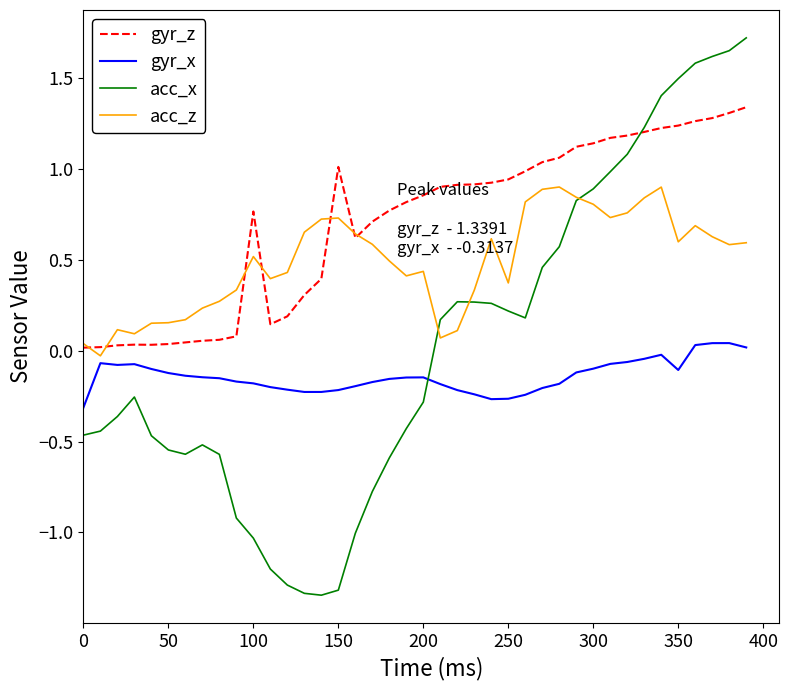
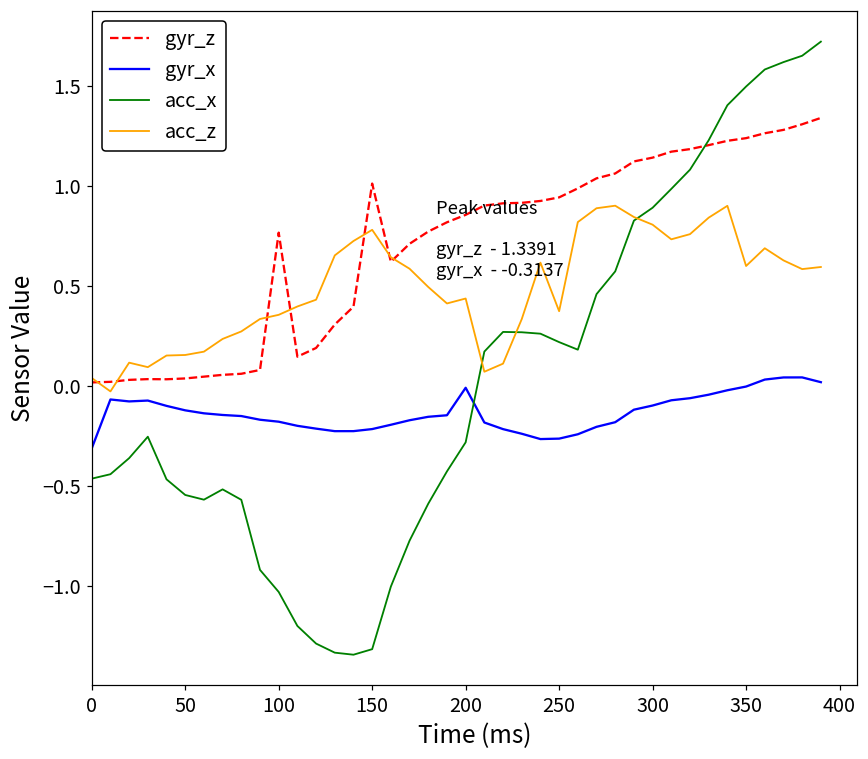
acc_z, 100: 0.52 -> 0.35
acc_z, 150: 0.73 -> 0.78
gyr_x, 200: -0.15 -> -0.01
gyr_x, 350: -0.11 -> 0.00
